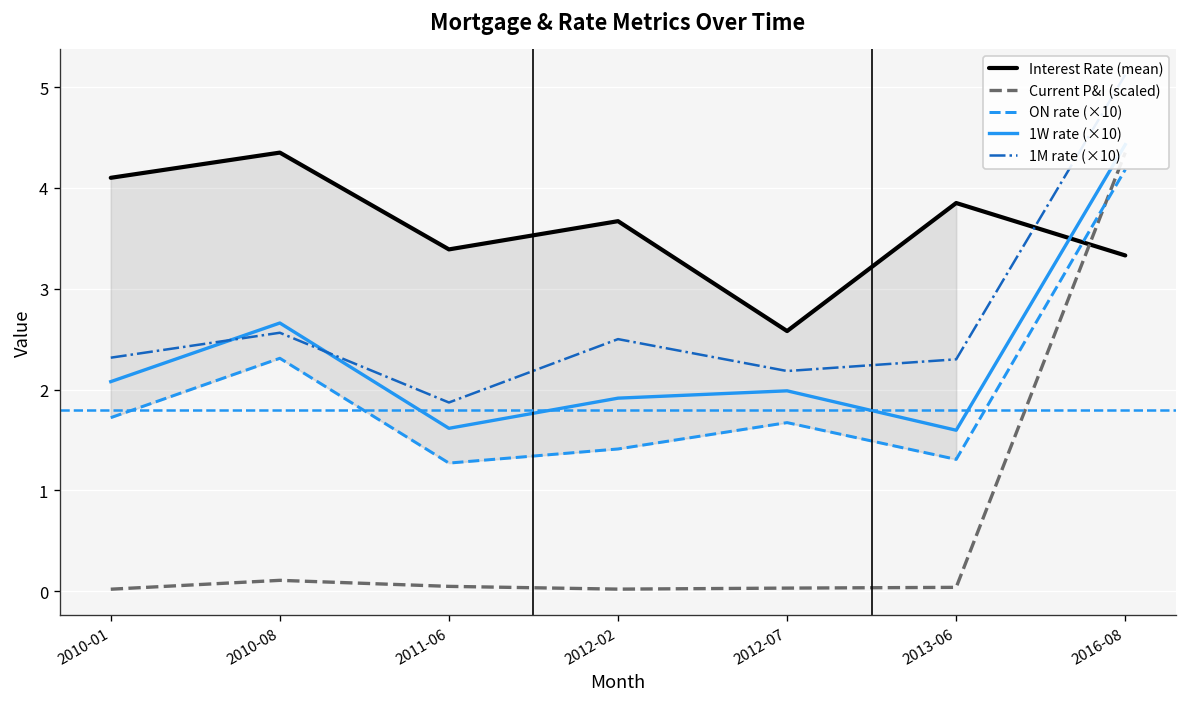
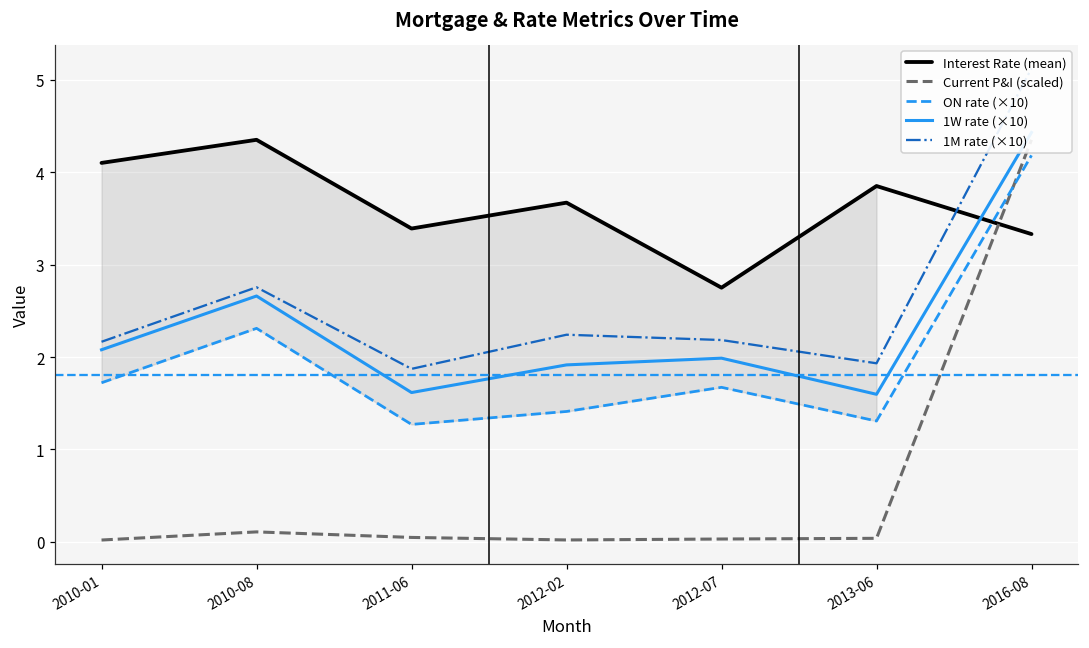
1M rate (×10), 2010-01: 2.3 -> 2.2
1M rate (×10), 2010-08: 2.6 -> 2.8
1M rate (×10), 2012-02: 2.5 -> 2.2
Interest Rate (mean), 2012-07: 2.6 -> 2.8
1M rate (×10), 2013-06: 2.3 -> 1.9
